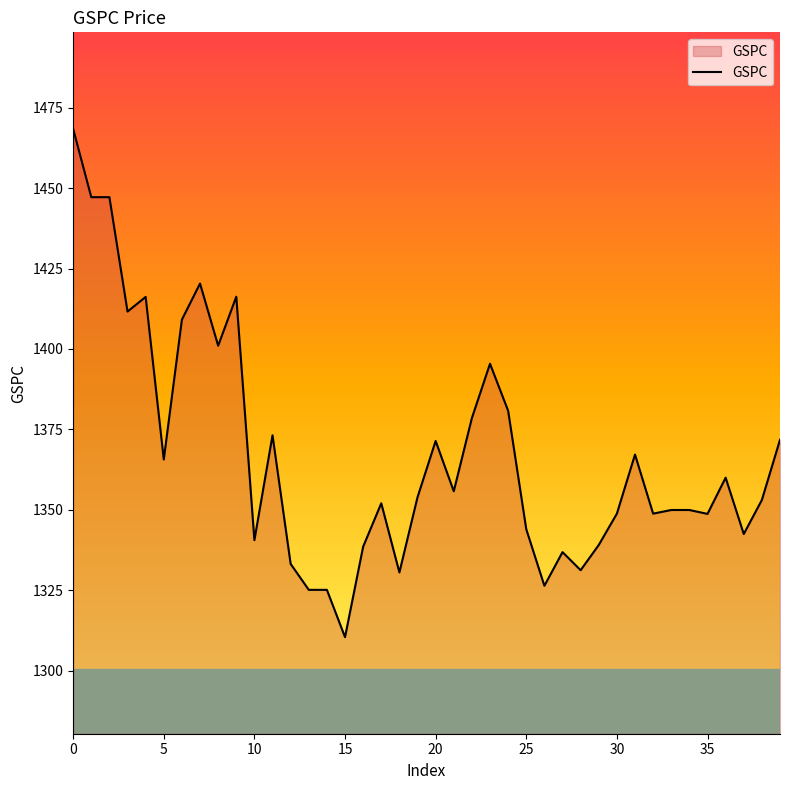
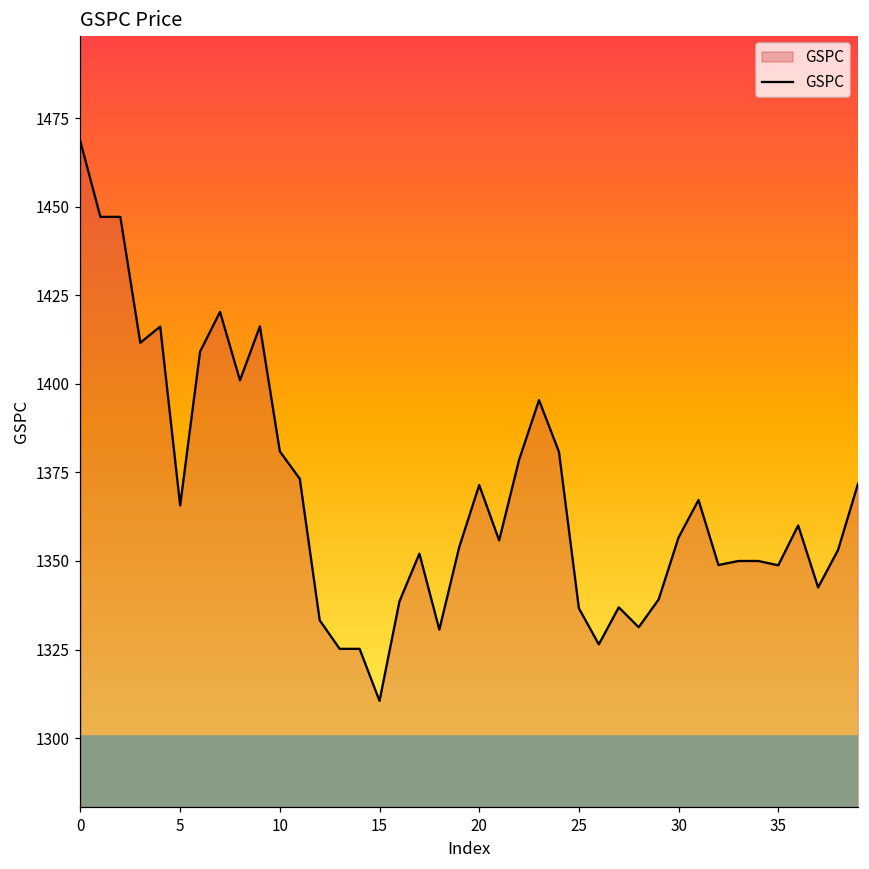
10: 1341 -> 1381
25: 1344 -> 1337
30: 1349 -> 1357
